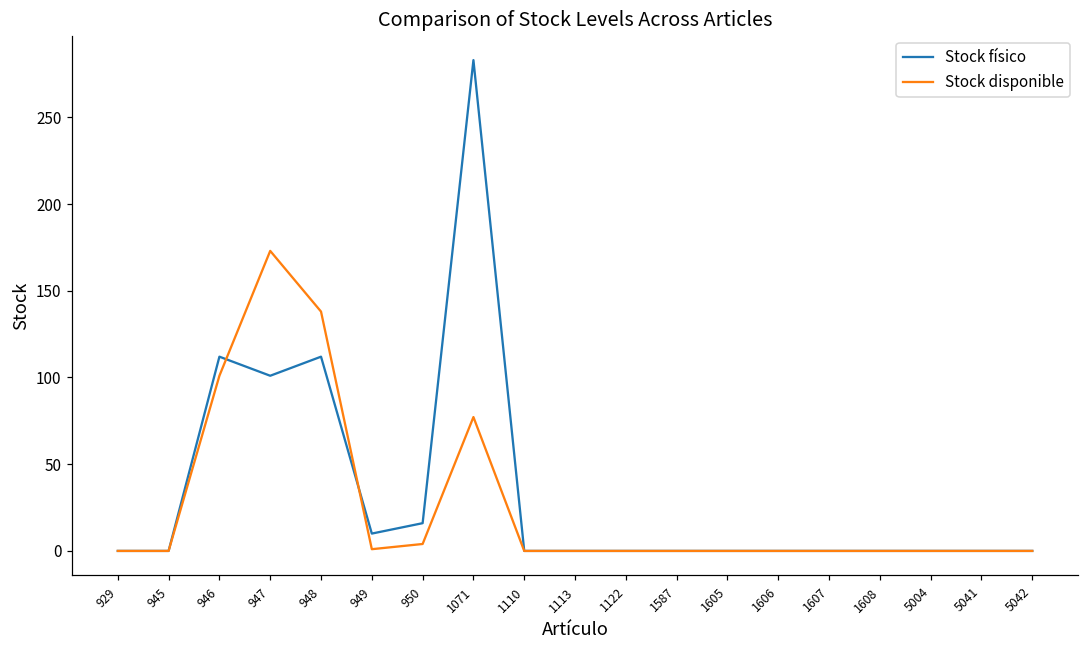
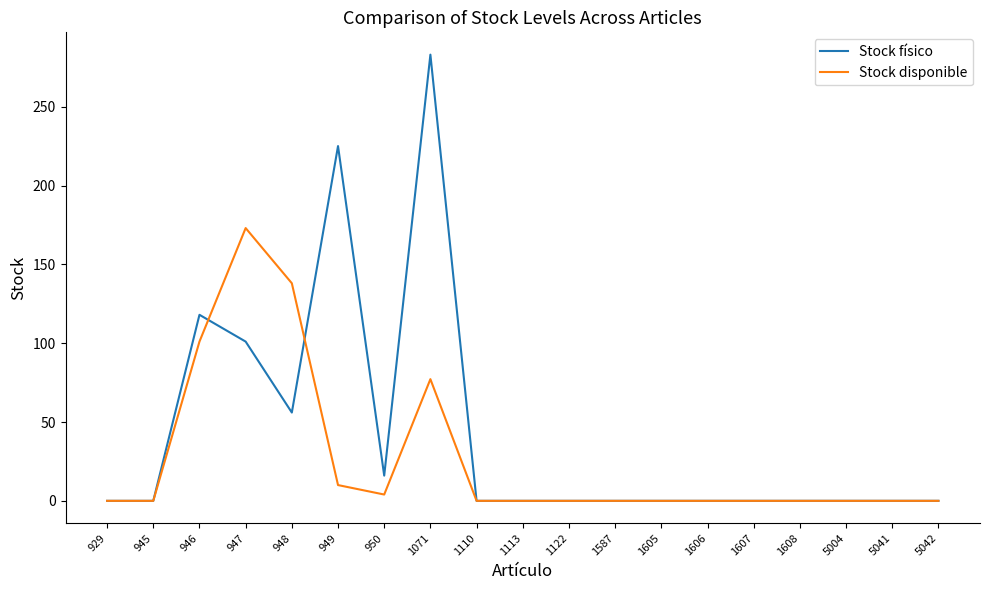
Stock físico, 946: 112 -> 118
Stock físico, 948: 112 -> 56
Stock físico, 949: 10 -> 225
Stock disponible, 949: 1 -> 10
